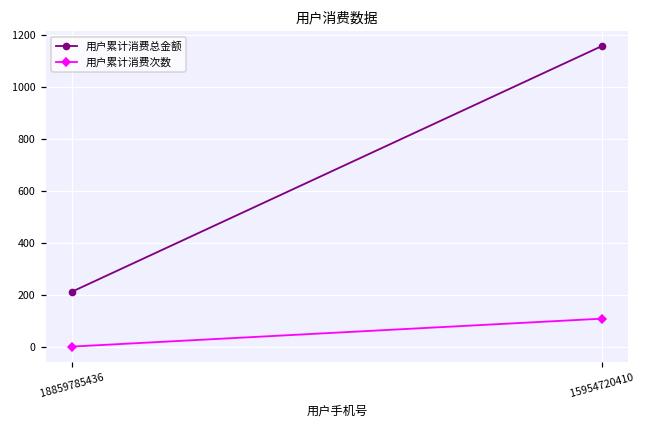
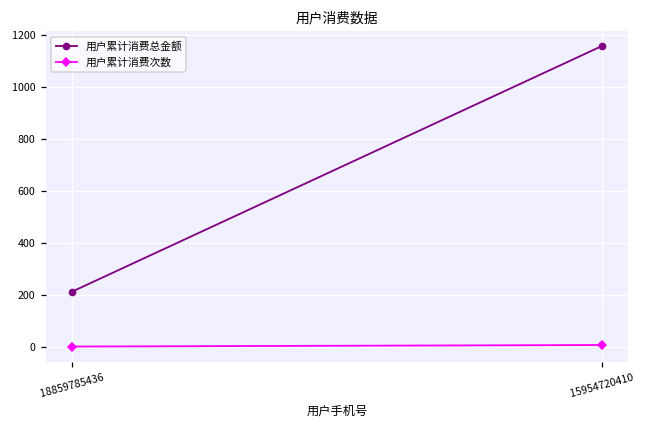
用户累计消费次数, 15954720410: 110 -> 10
